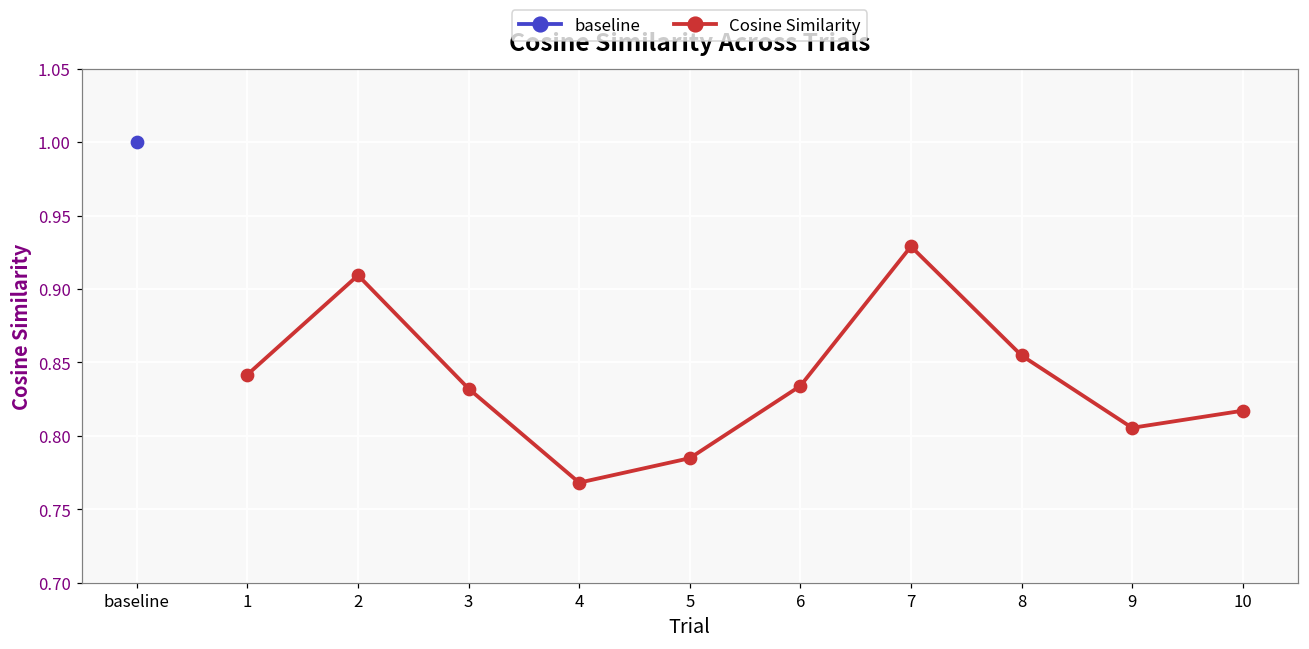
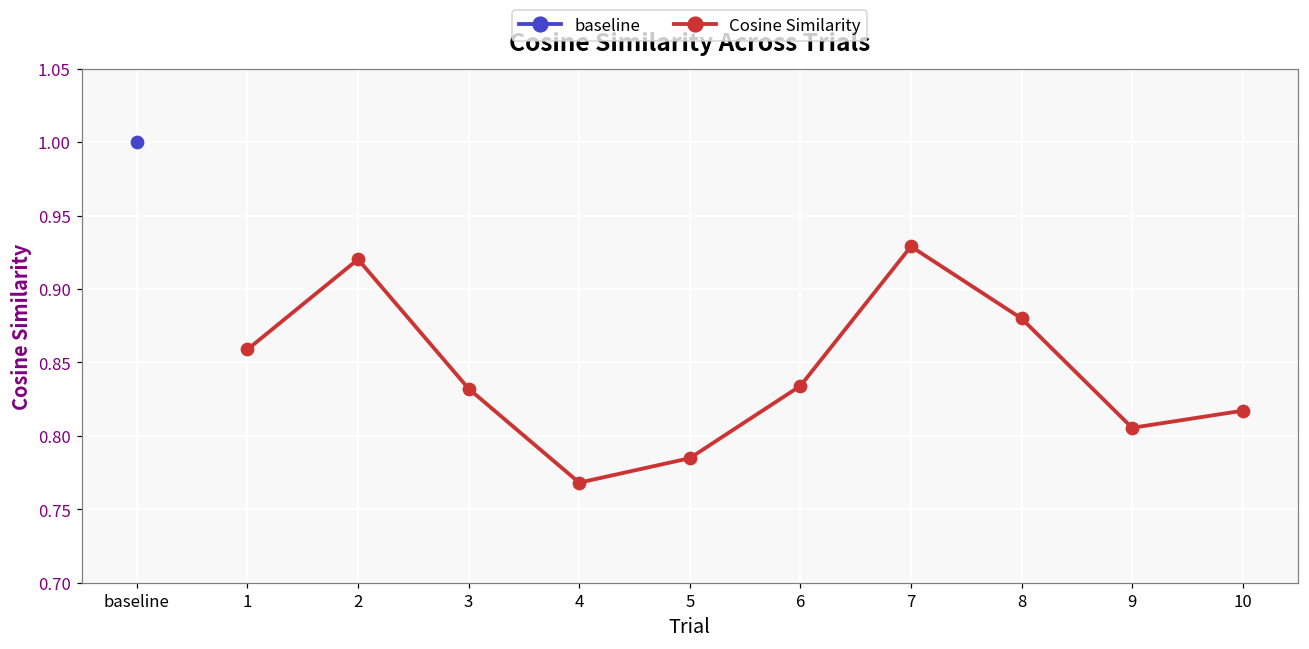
Cosine Similarity, 1: 0.842 -> 0.859
Cosine Similarity, 2: 0.909 -> 0.920
Cosine Similarity, 8: 0.855 -> 0.880
